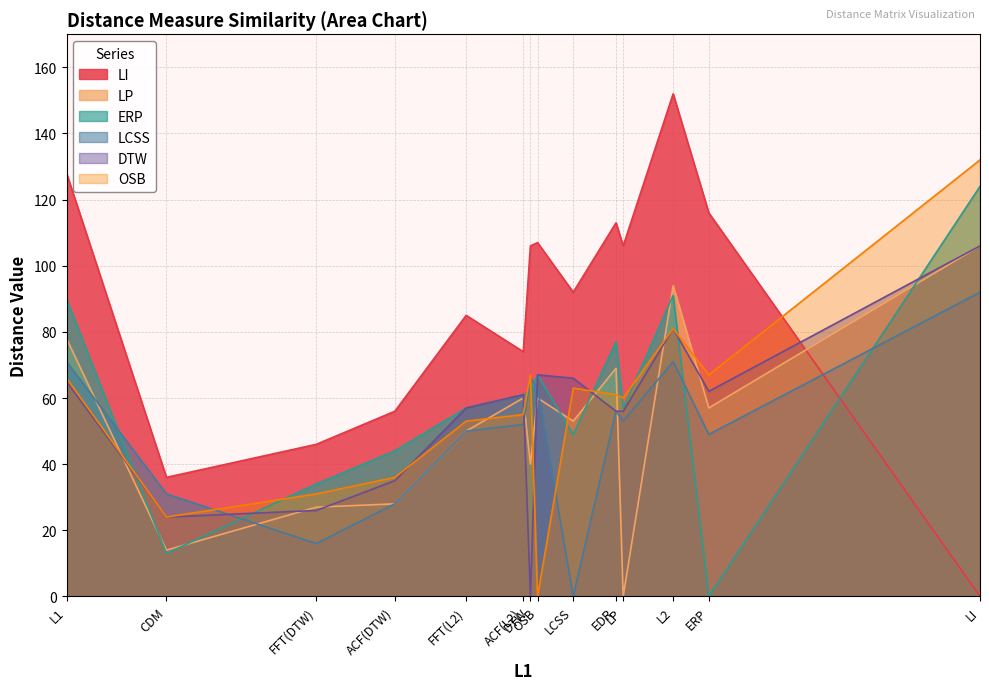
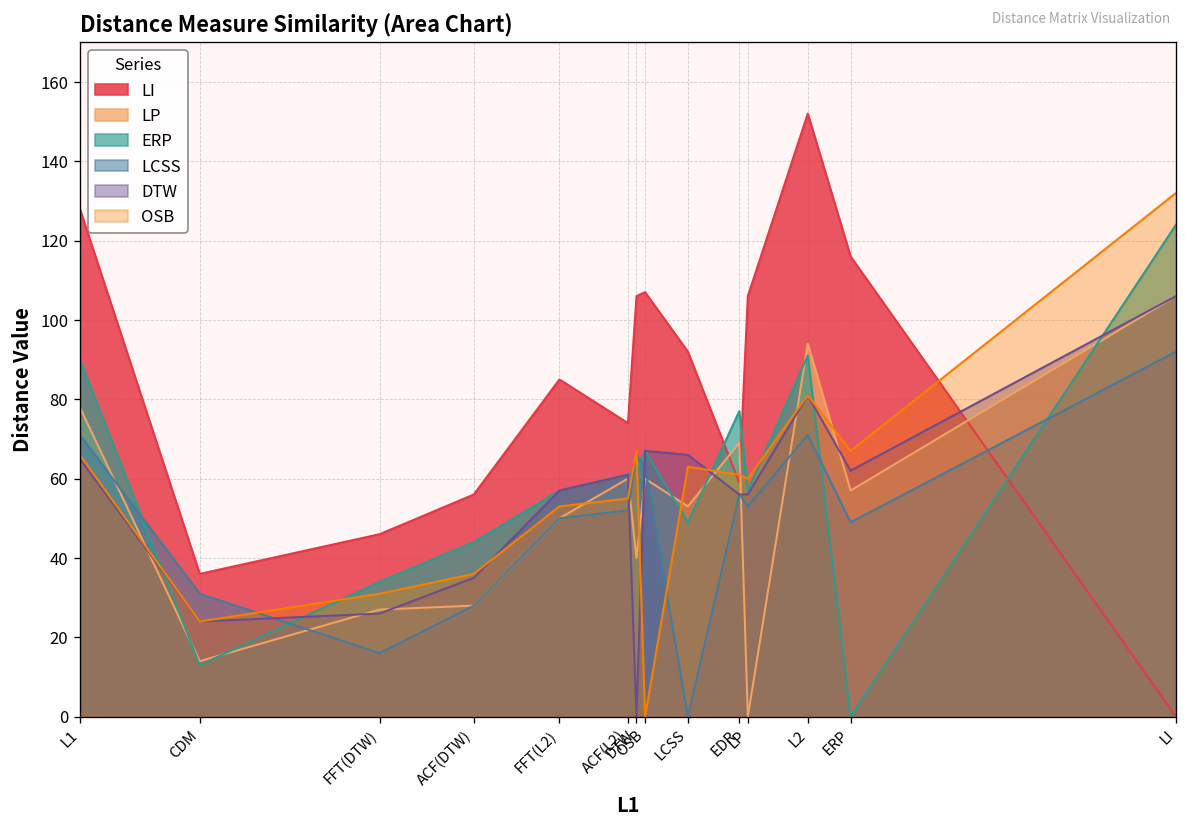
LI, EDR: 113 -> 59
